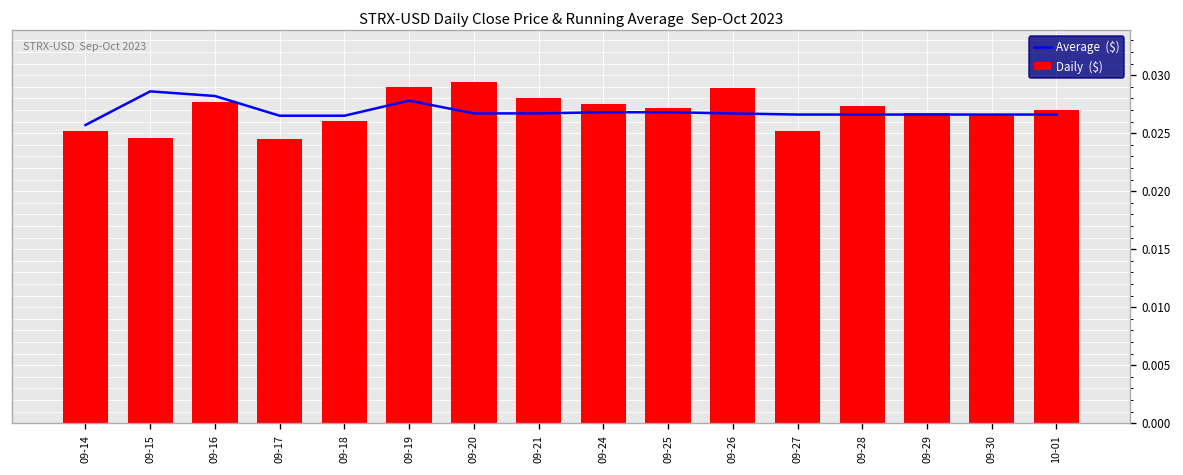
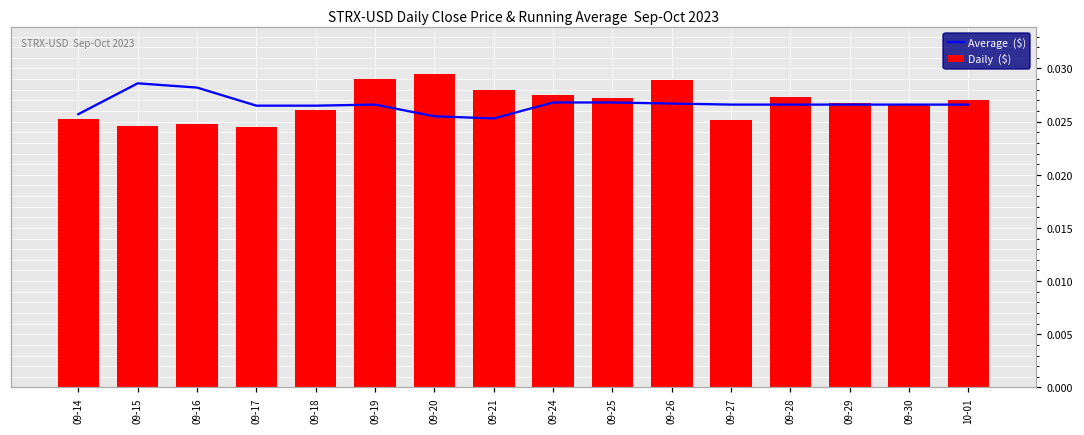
Daily ($), 09-16: 0.028 -> 0.025
Average ($), 09-19: 0.028 -> 0.027
Average ($), 09-20: 0.027 -> 0.026
Average ($), 09-21: 0.027 -> 0.025
